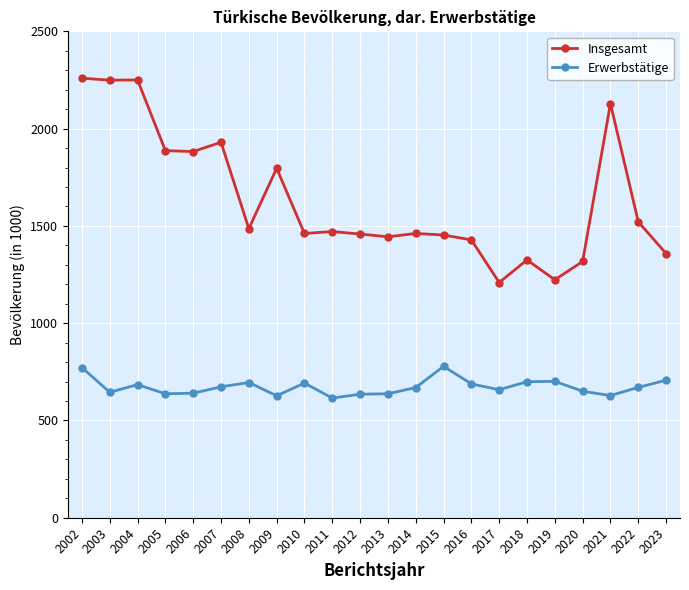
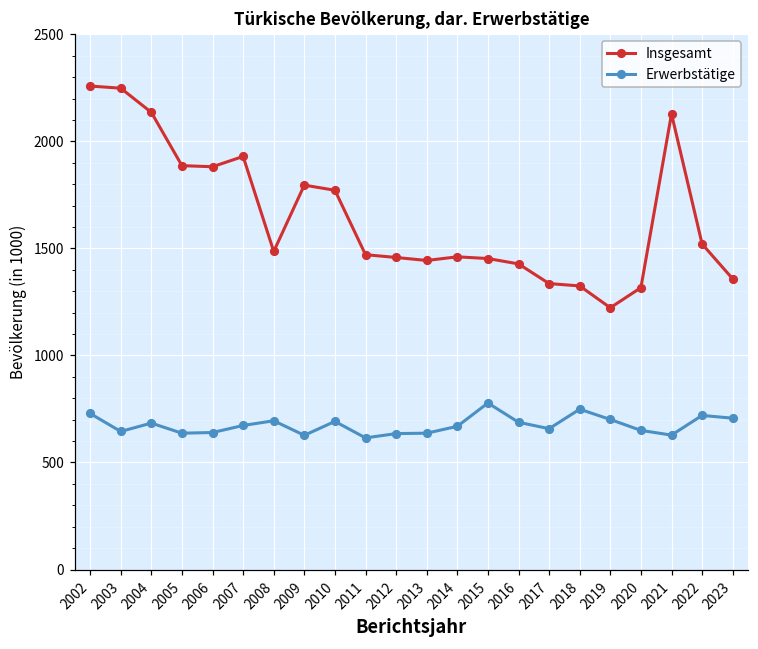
Erwerbstätige, 2002: 770 -> 730
Insgesamt, 2004: 2250 -> 2140
Insgesamt, 2010: 1460 -> 1770
Insgesamt, 2017: 1210 -> 1340
Erwerbstätige, 2018: 700 -> 750
Erwerbstätige, 2022: 670 -> 720
